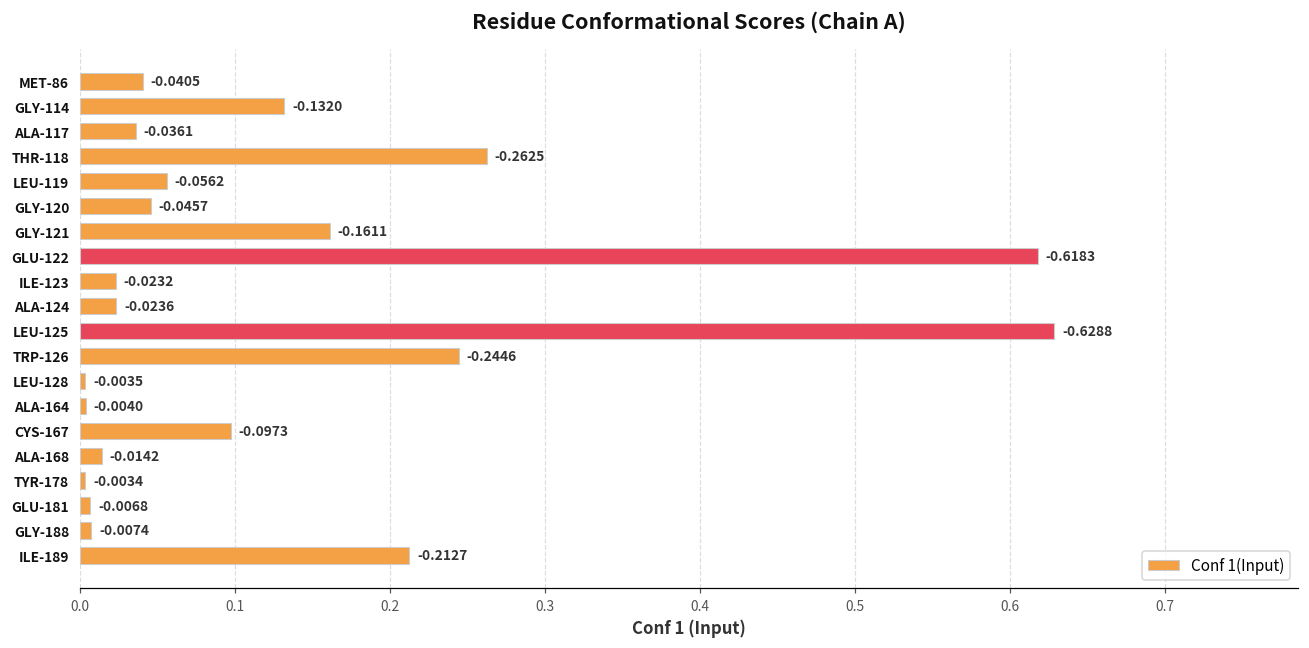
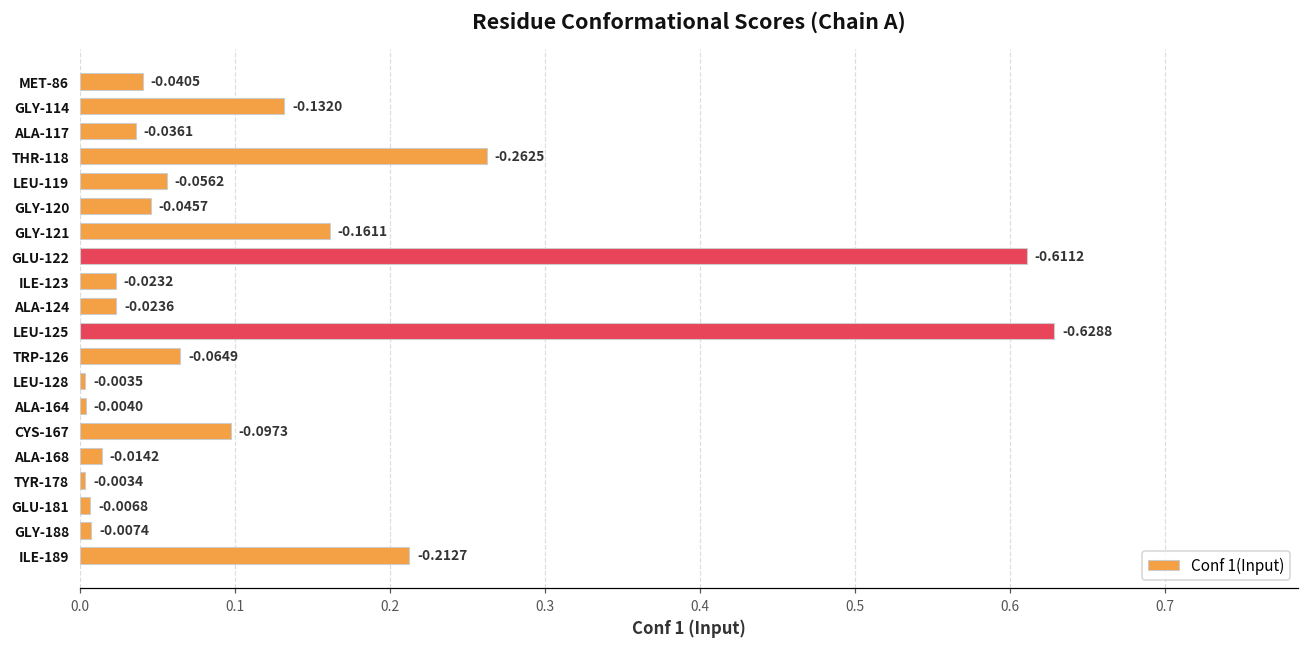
GLU-122: -0.6183 -> -0.6112
TRP-126: -0.2446 -> -0.0649
